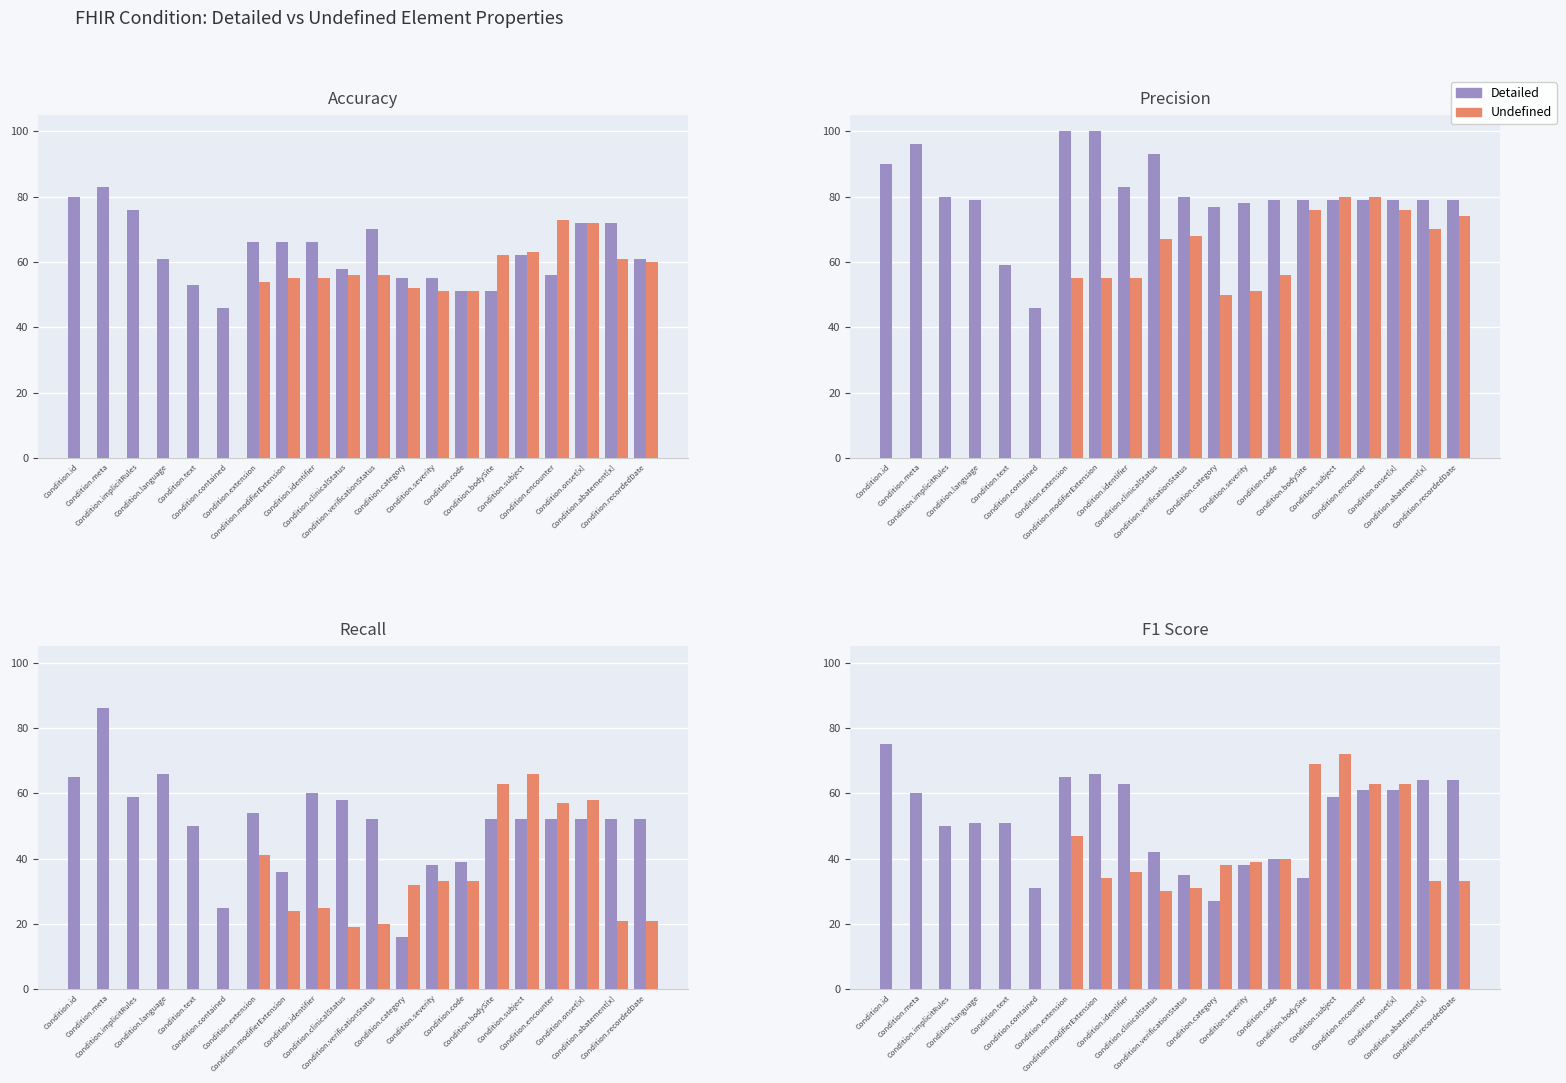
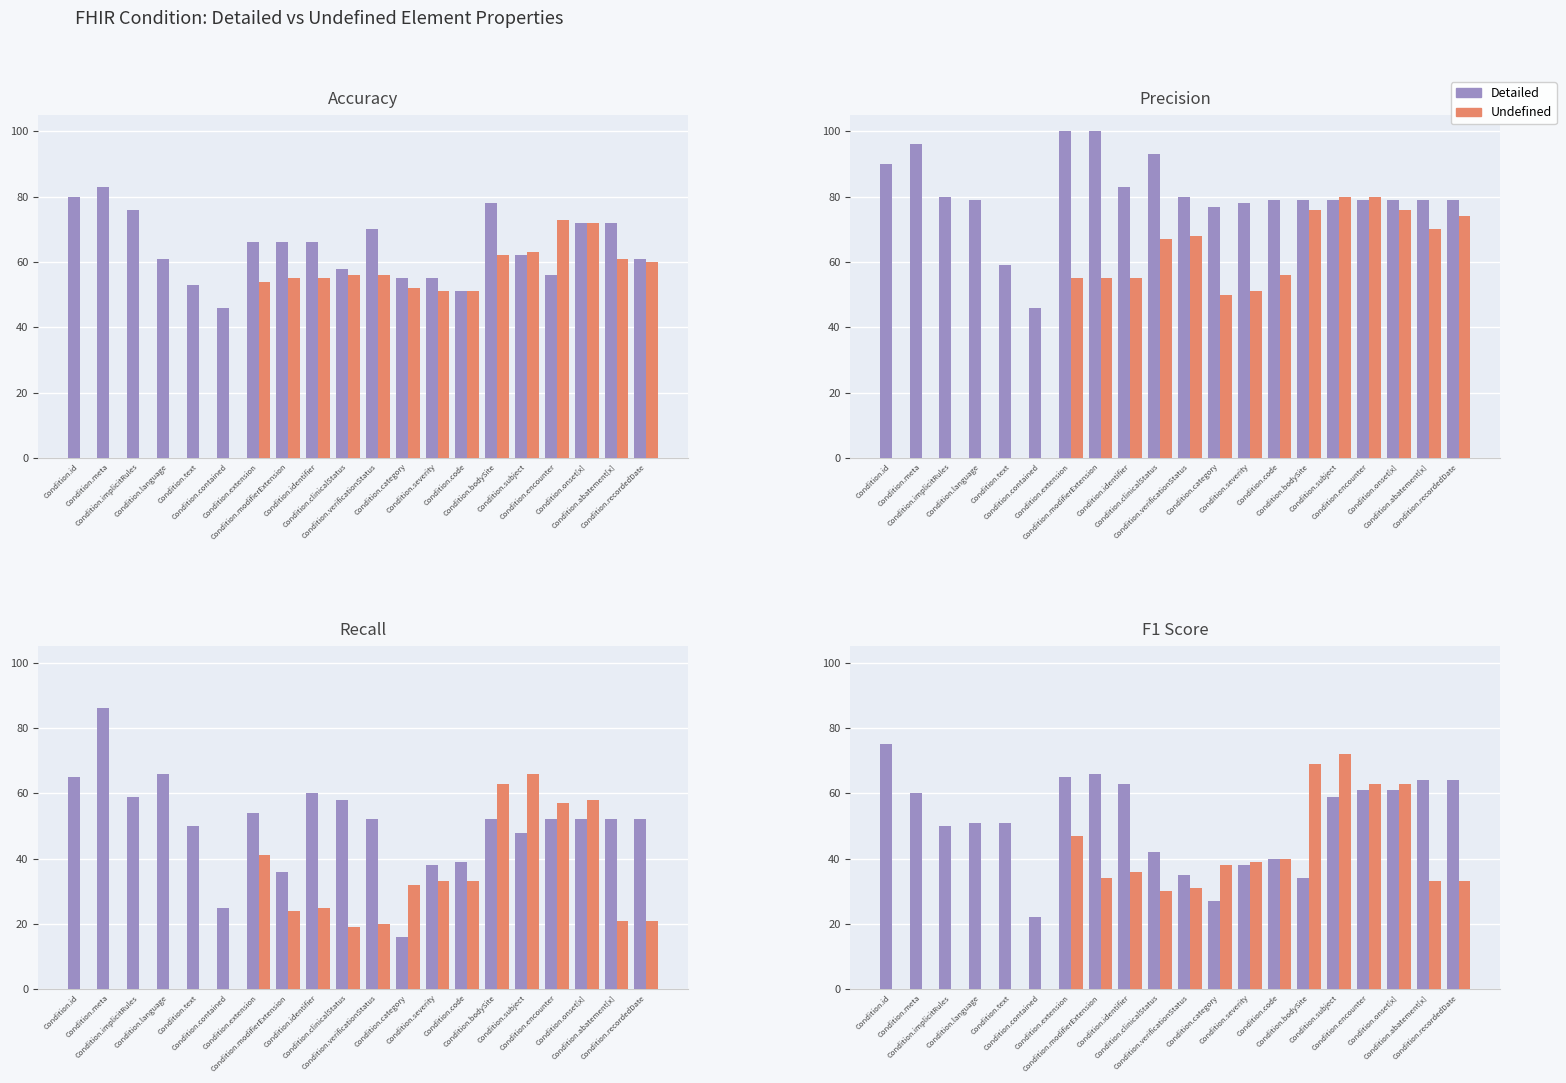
Accuracy, Detailed, Condition.bodySite: 51 -> 78
Recall, Detailed, Condition.subject: 52 -> 48
F1 Score, Detailed, Condition.contained: 31 -> 22
